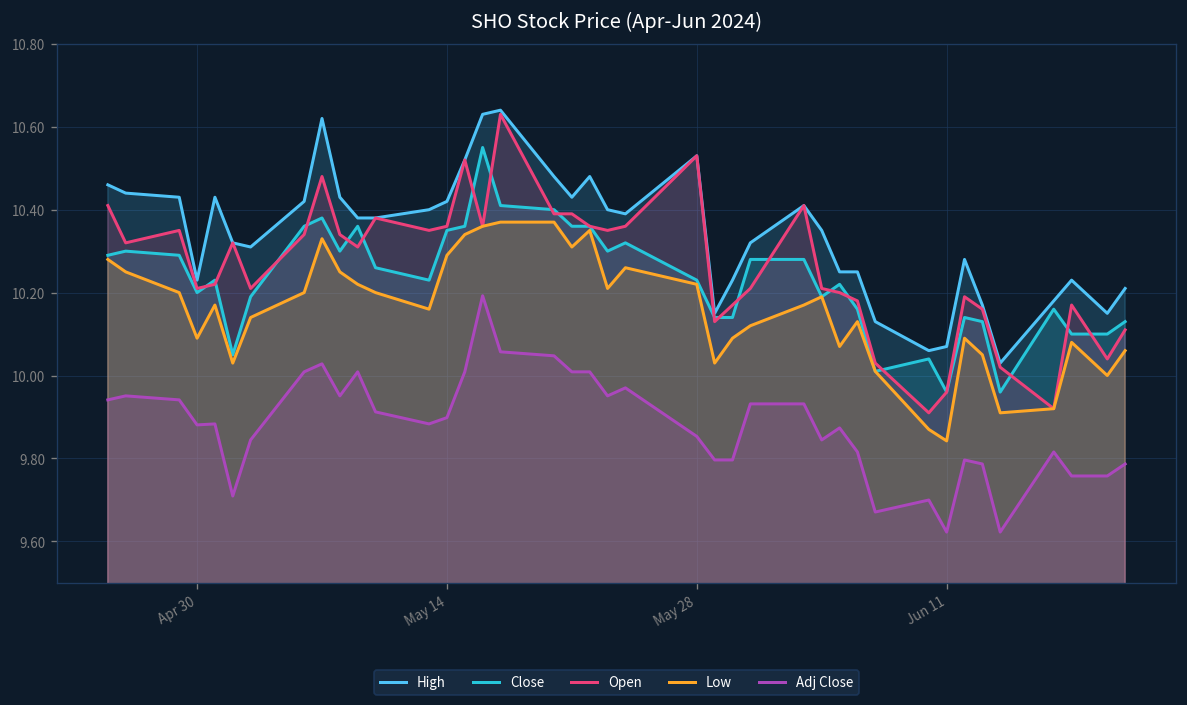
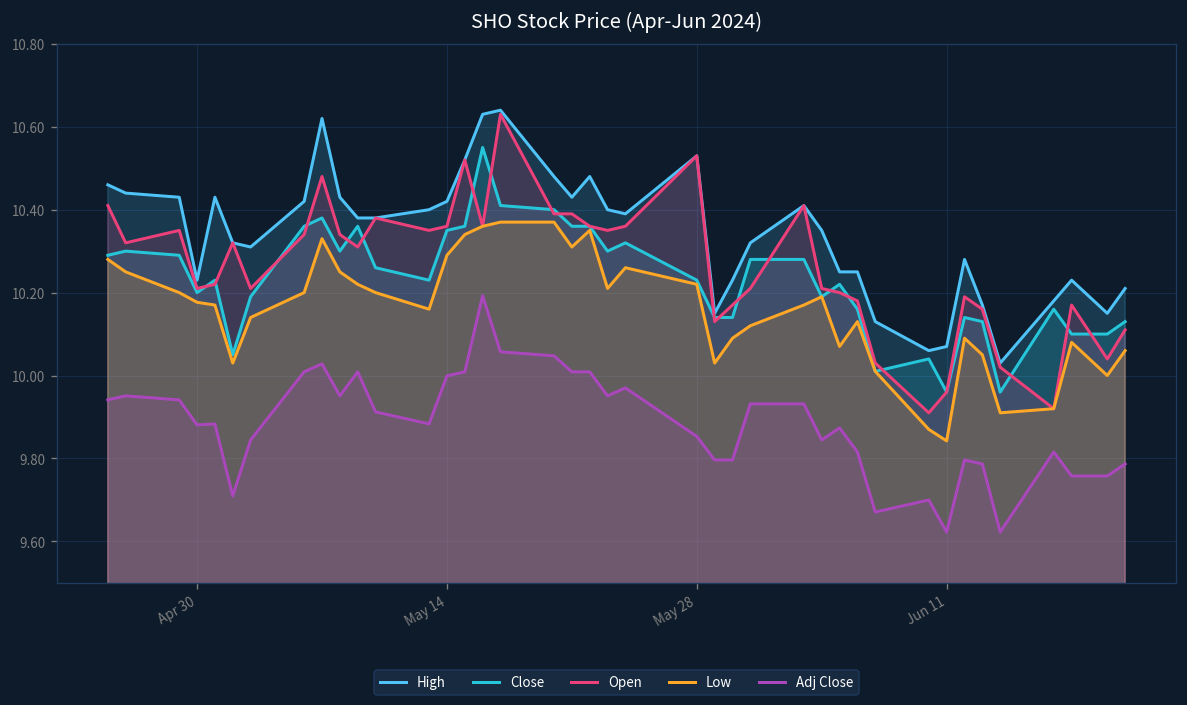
Low, Apr 30: 10.09 -> 10.18
Adj Close, May 14: 9.90 -> 10.00
